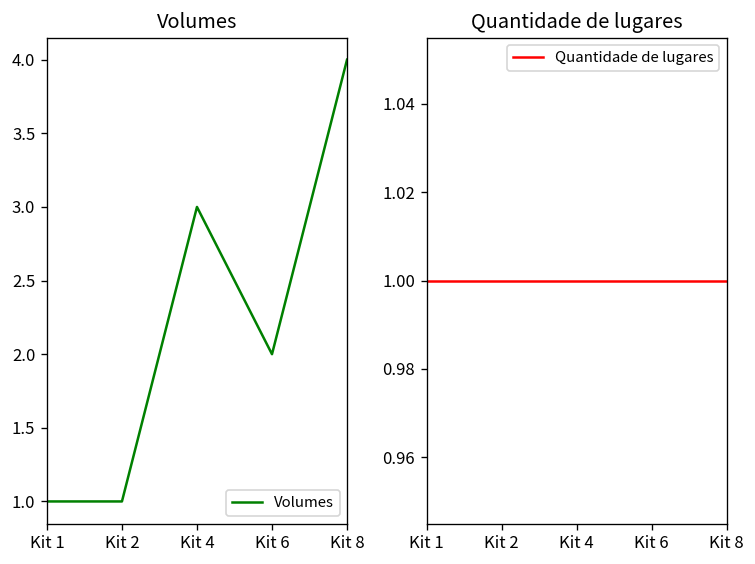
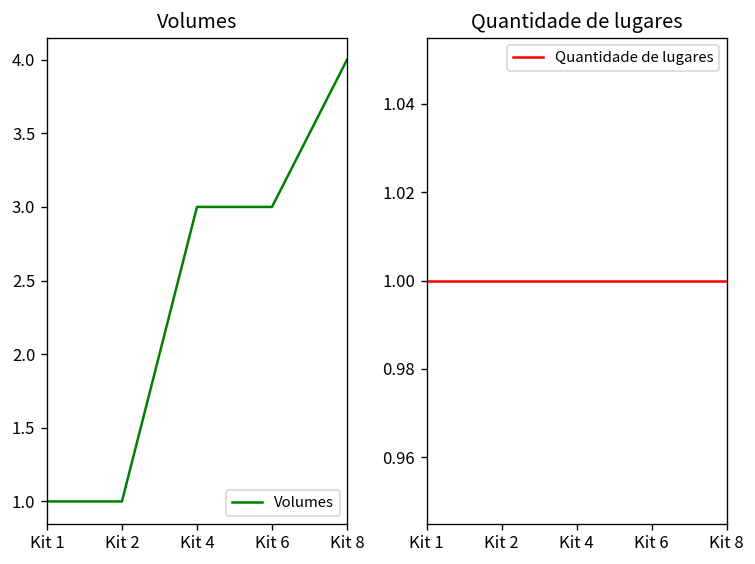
Volumes, Kit 6: 2 -> 3
